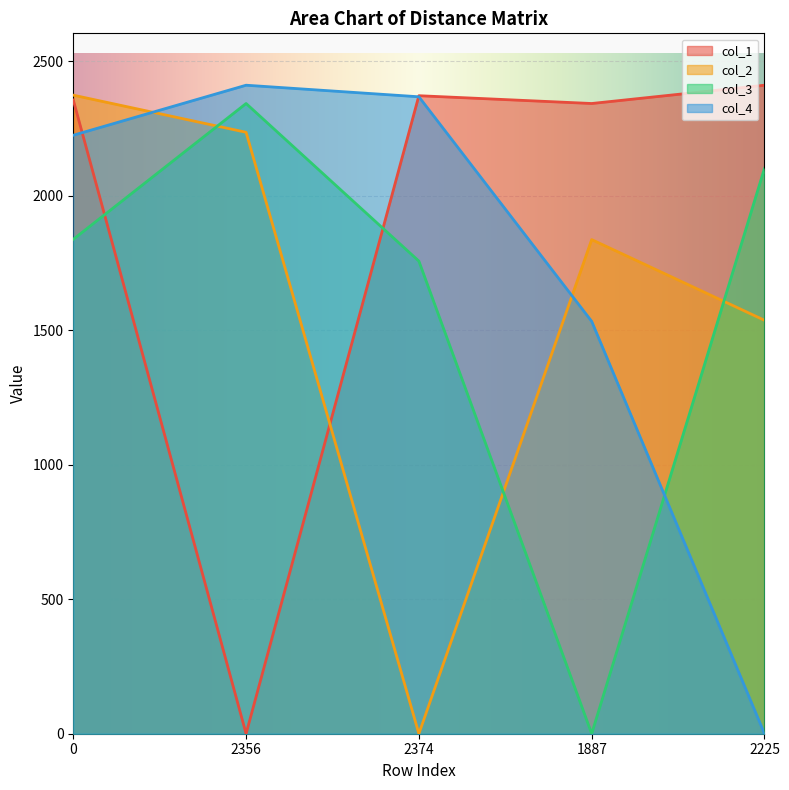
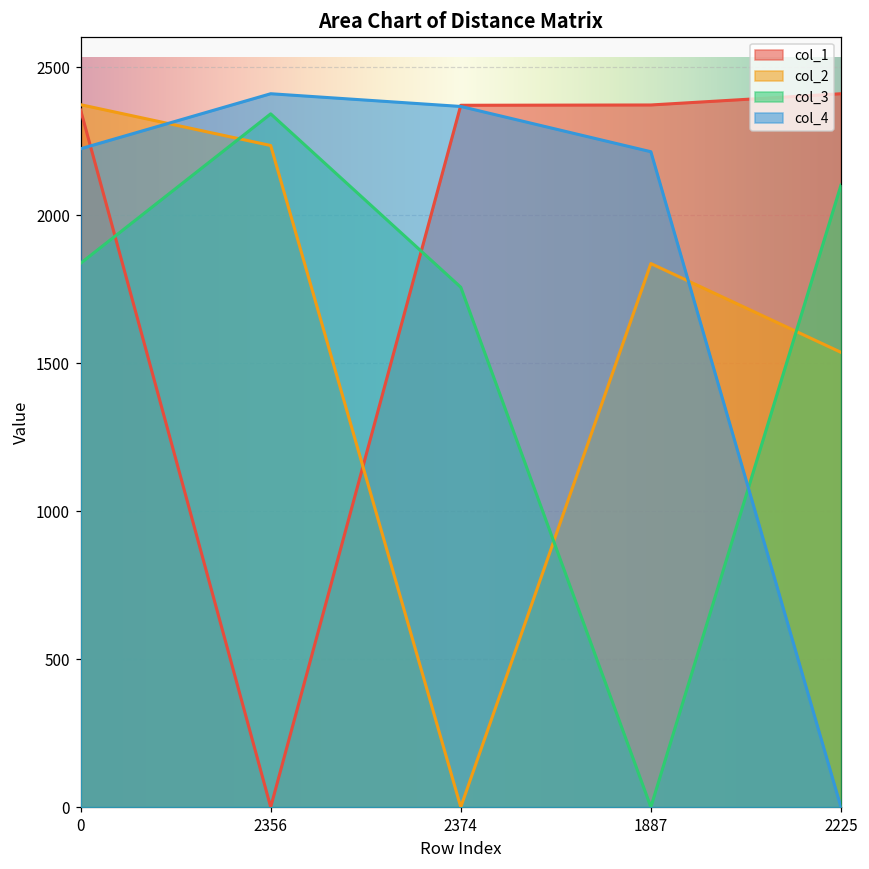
col_1, 1887: 2340 -> 2370
col_4, 1887: 1530 -> 2220
